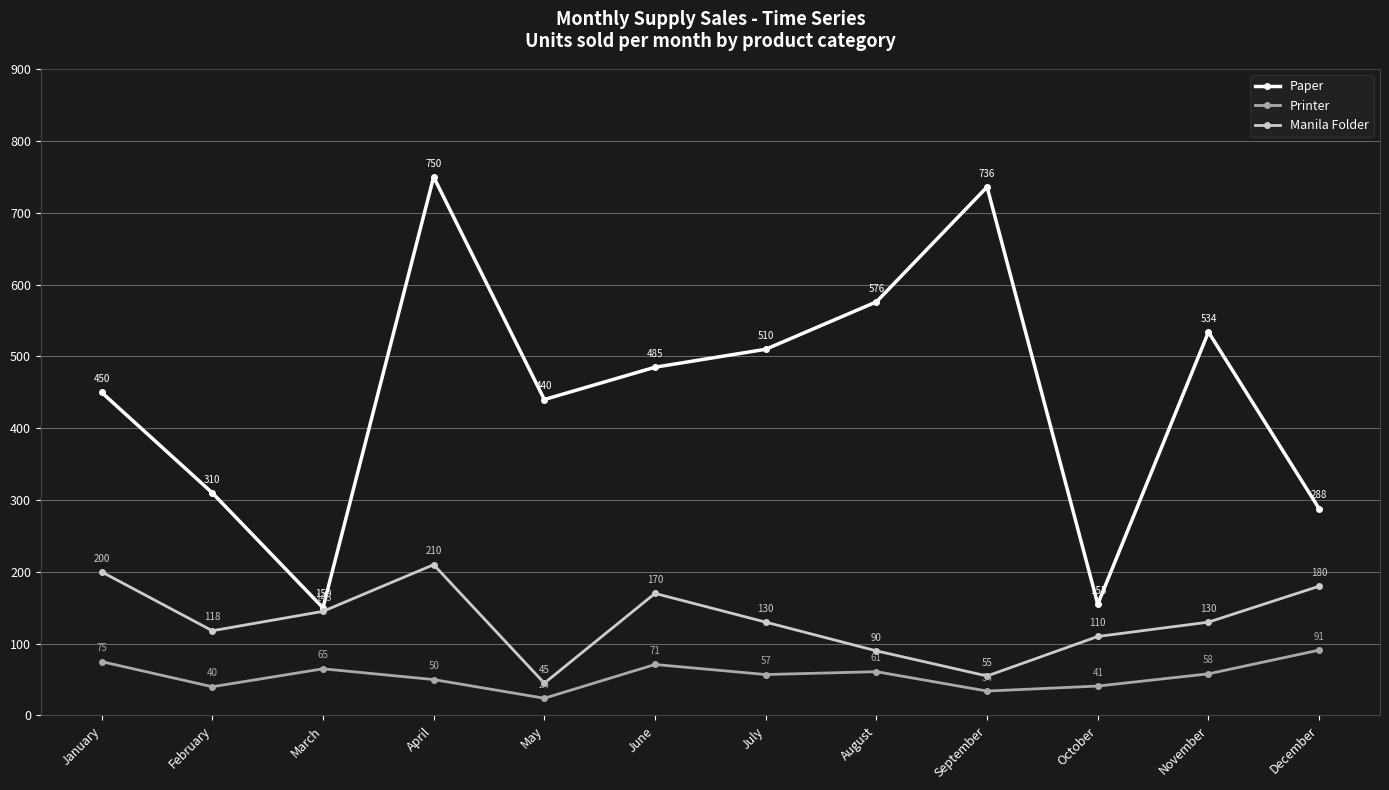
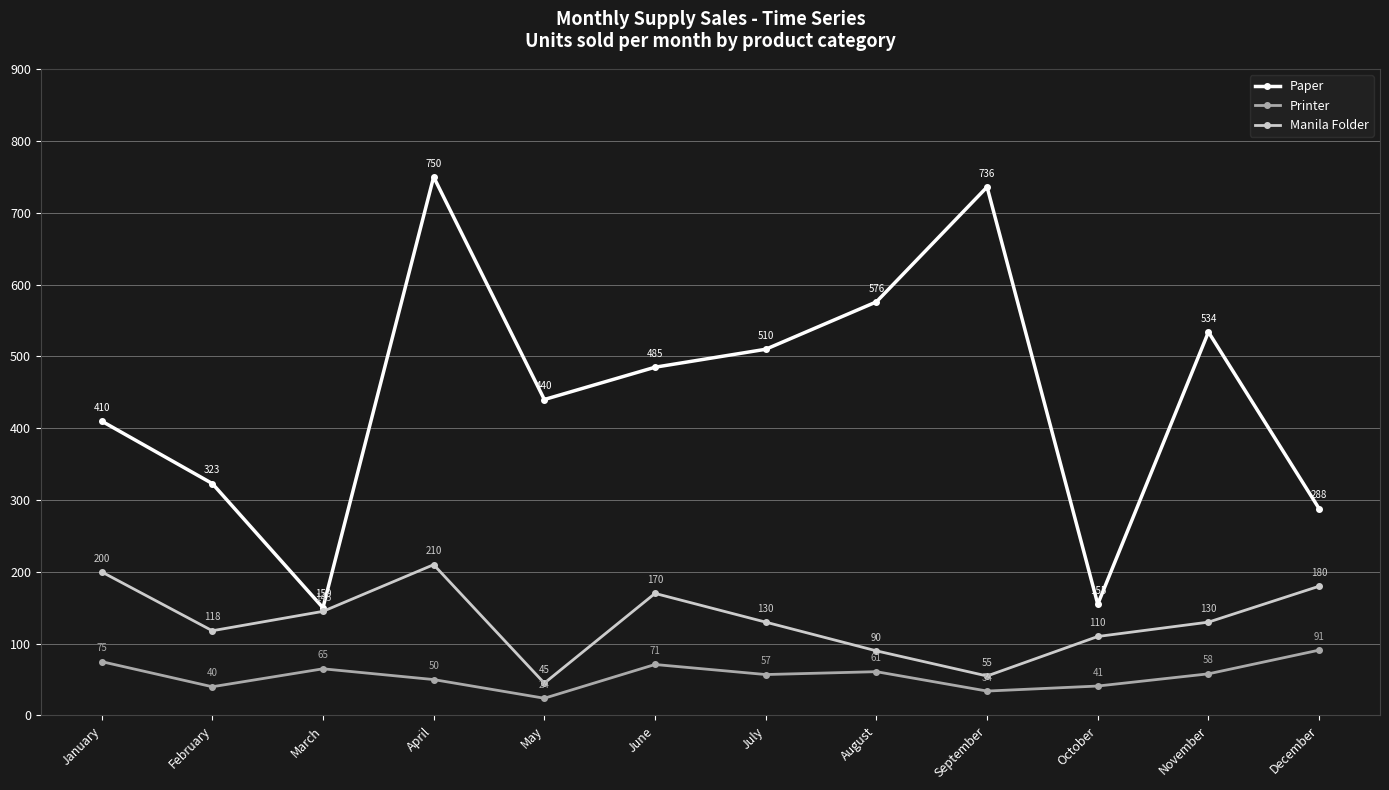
Paper, January: 450 -> 410
Paper, February: 310 -> 323
